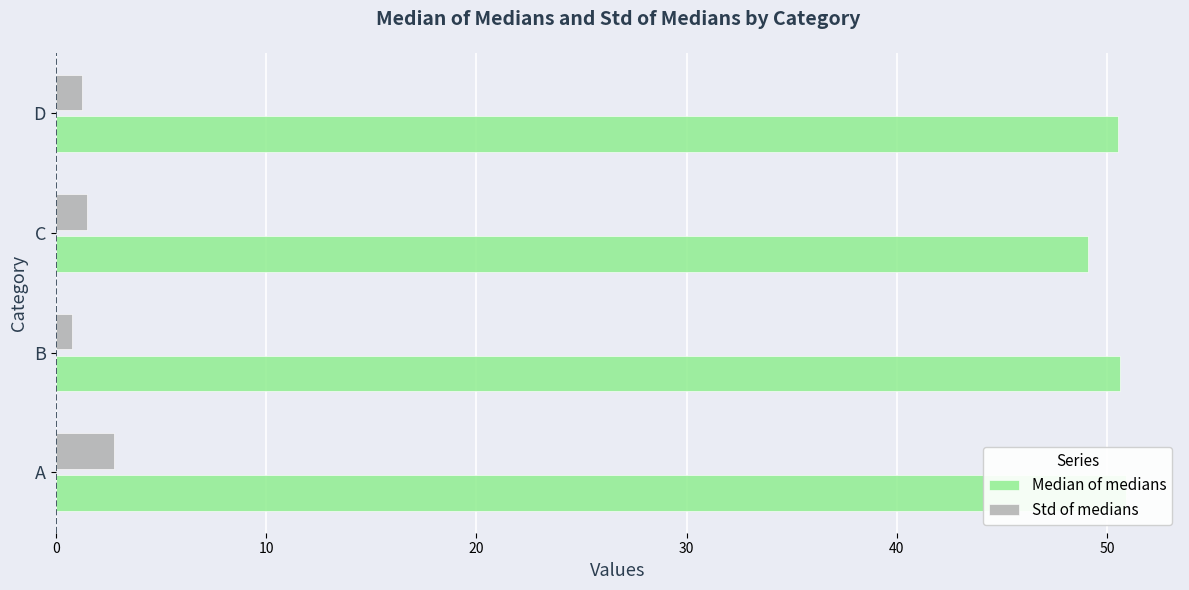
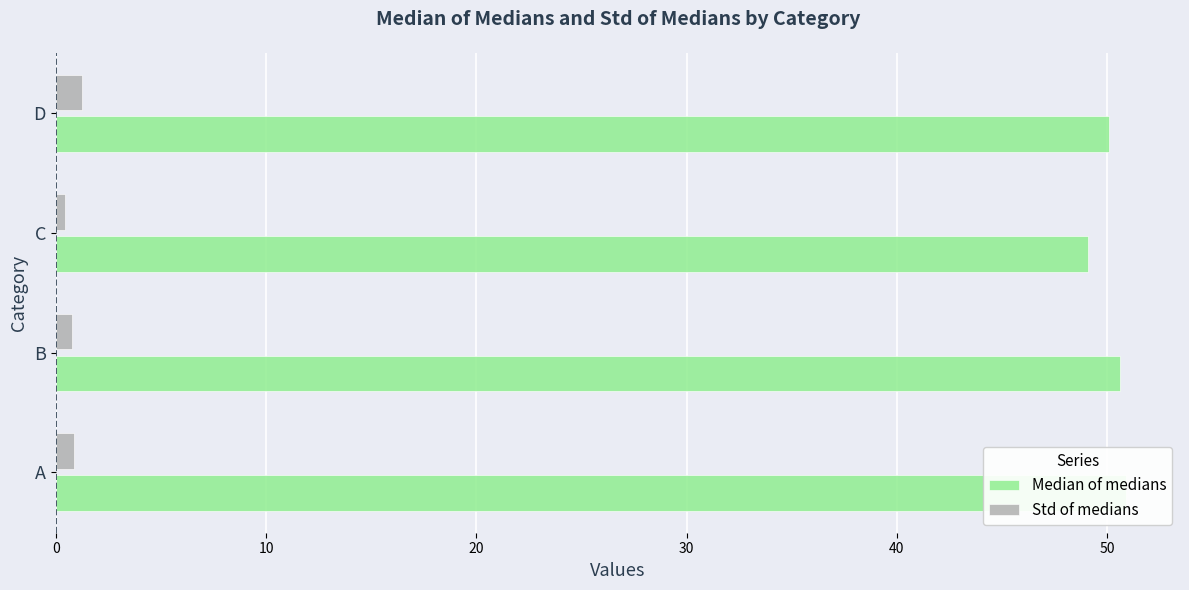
Median of medians, D: 50.5 -> 50.1
Std of medians, C: 1.5 -> 0.4
Std of medians, A: 2.8 -> 0.9
